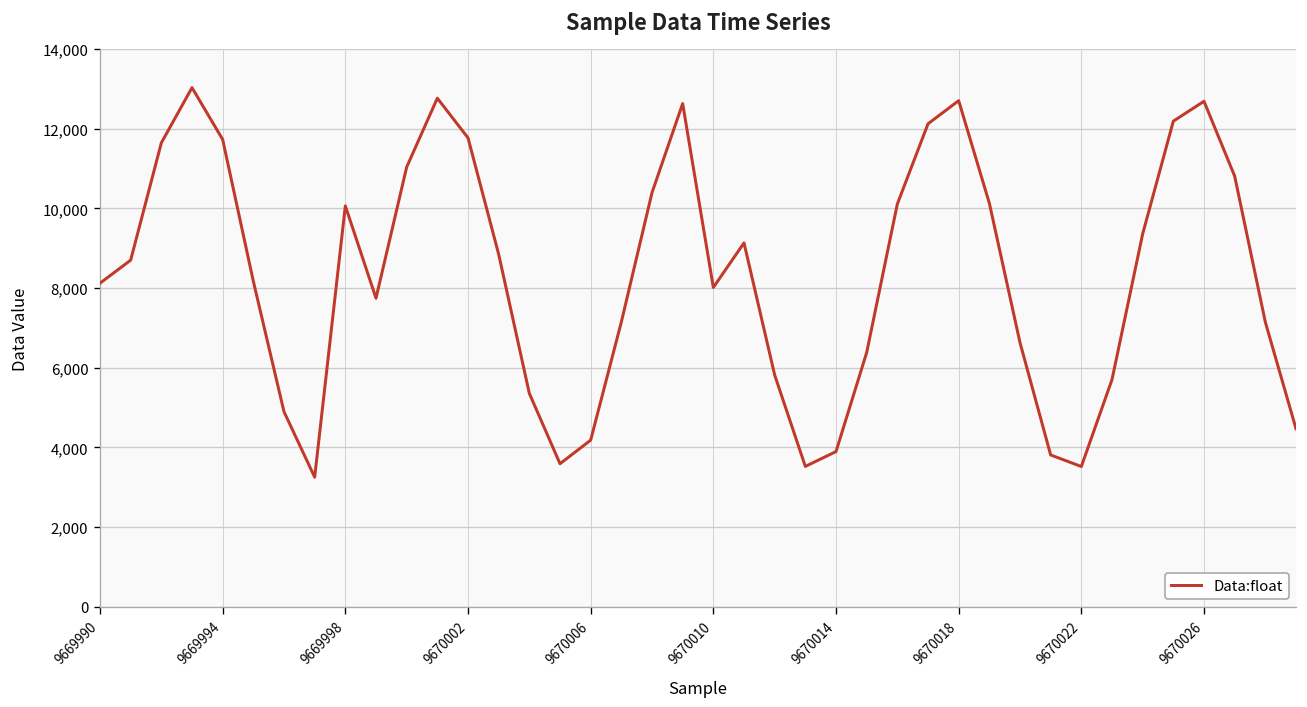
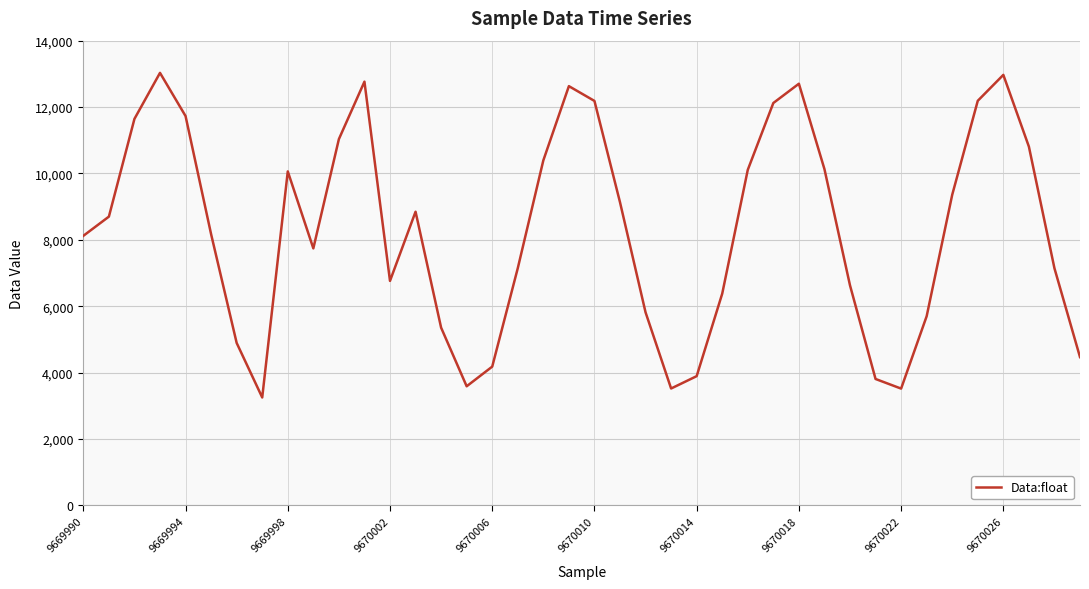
9670002: 11,800 -> 6,800
9670010: 8,000 -> 12,200
9670026: 12,700 -> 13,000
